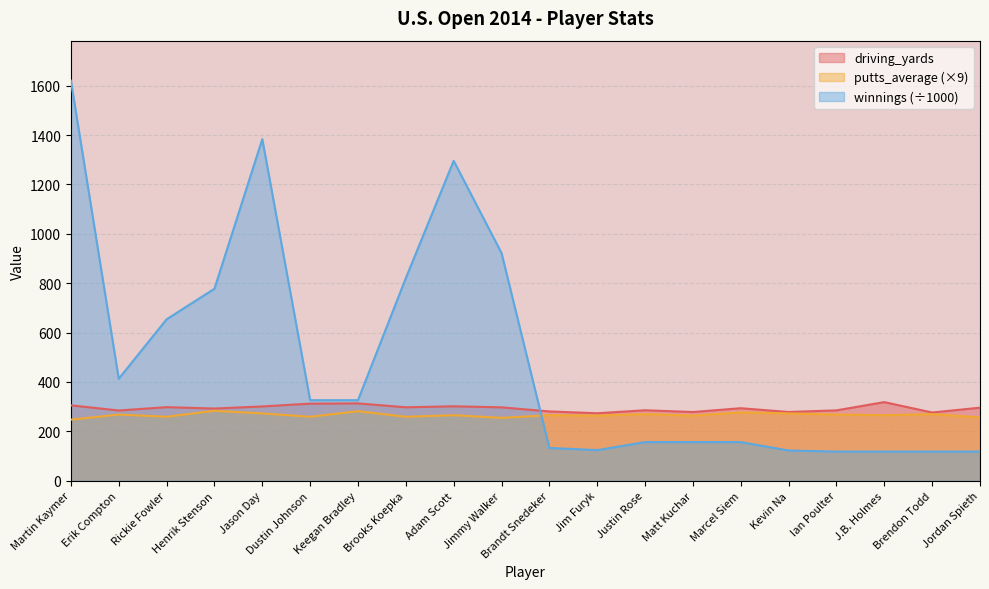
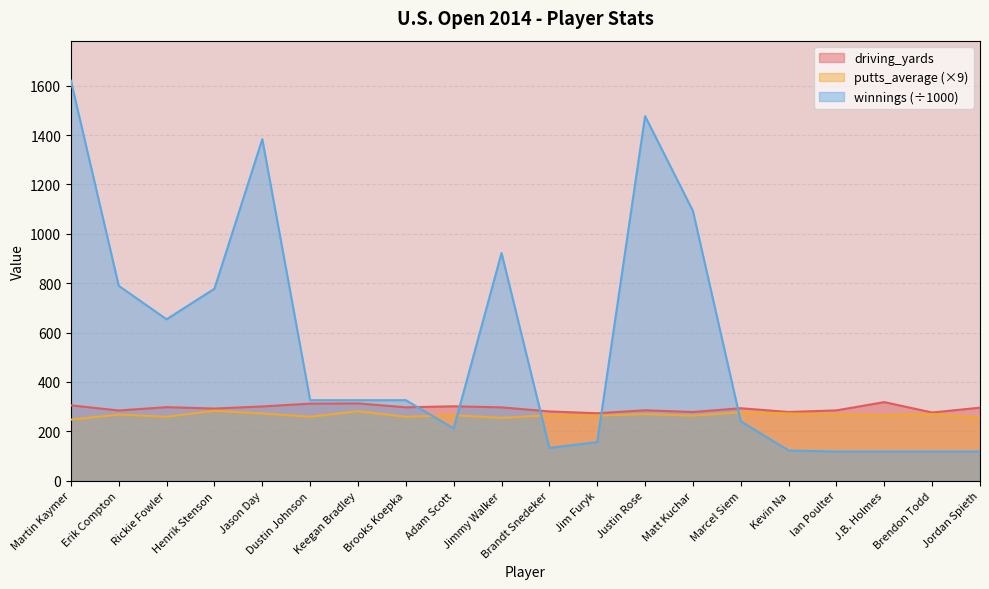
winnings (÷1000), Erik Compton: 410 -> 790
winnings (÷1000), Brooks Koepka: 820 -> 330
winnings (÷1000), Adam Scott: 1300 -> 210
winnings (÷1000), Jim Furyk: 120 -> 160
winnings (÷1000), Justin Rose: 160 -> 1480
winnings (÷1000), Matt Kuchar: 160 -> 1090
winnings (÷1000), Marcel Siem: 160 -> 240
